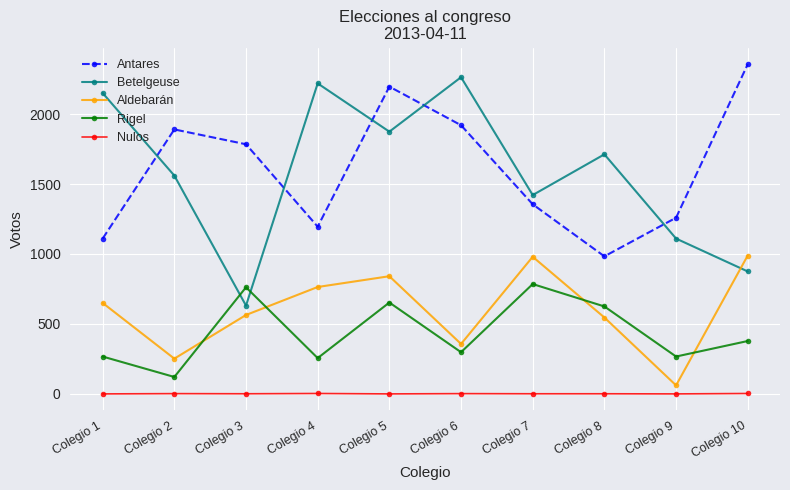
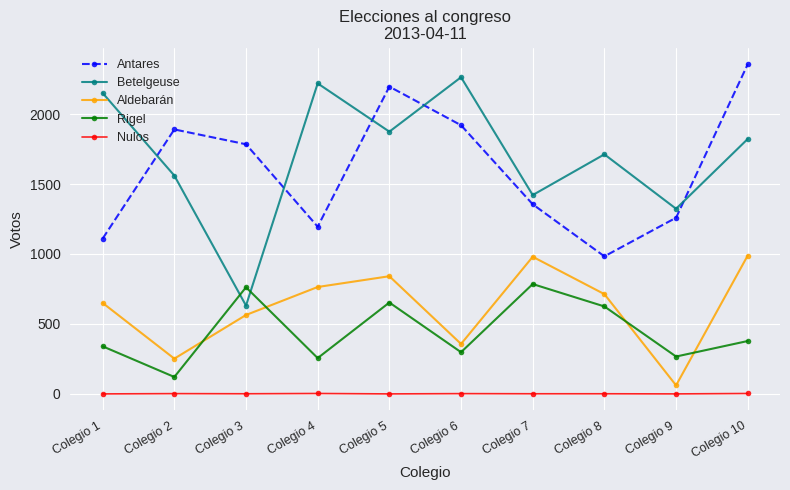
Rigel, Colegio 1: 270 -> 340
Aldebarán, Colegio 8: 550 -> 710
Betelgeuse, Colegio 9: 1110 -> 1320
Betelgeuse, Colegio 10: 880 -> 1820
